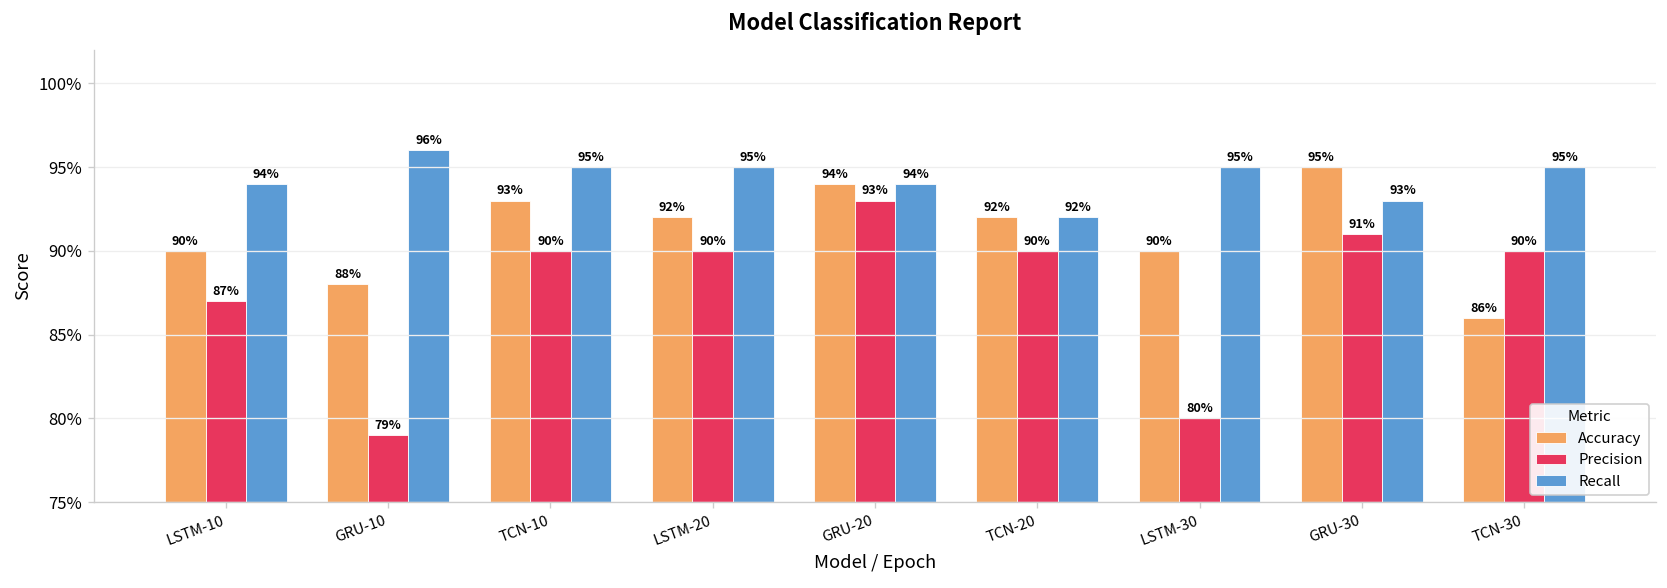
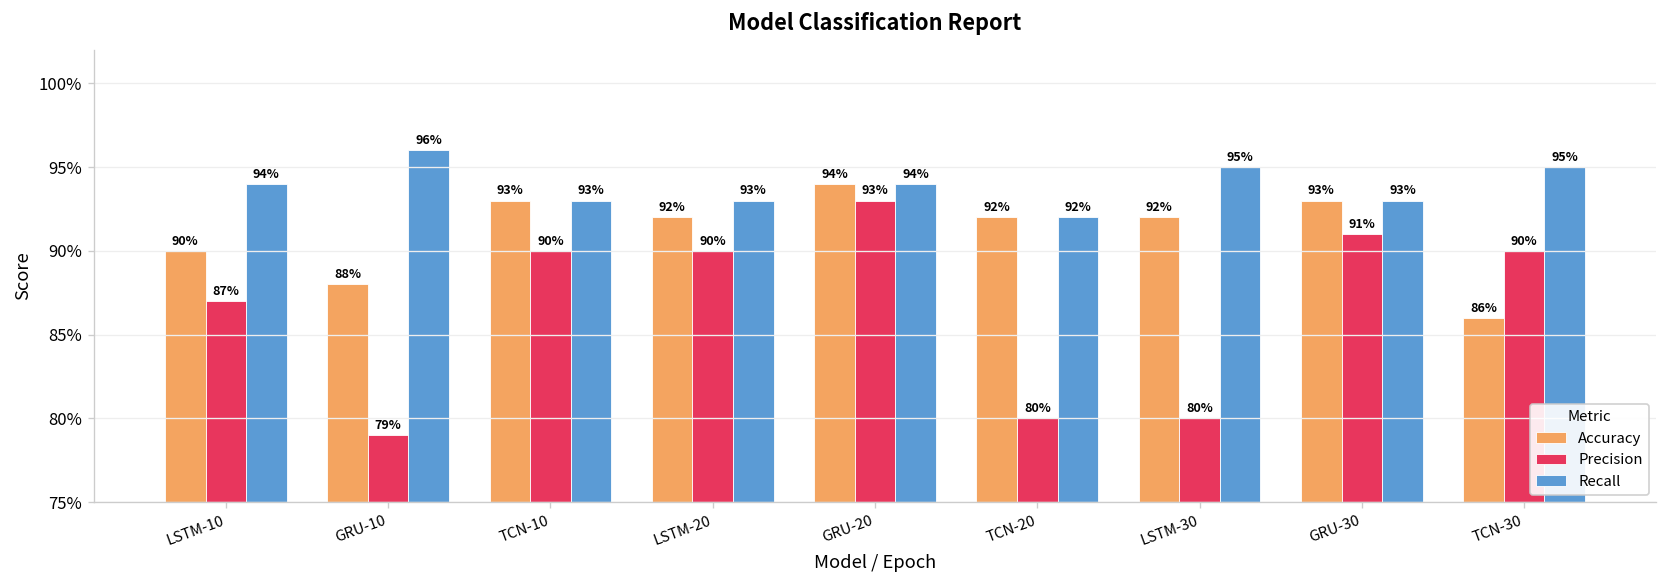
Recall, TCN-10: 95% -> 93%
Recall, LSTM-20: 95% -> 93%
Precision, TCN-20: 90% -> 80%
Accuracy, LSTM-30: 90% -> 92%
Accuracy, GRU-30: 95% -> 93%
